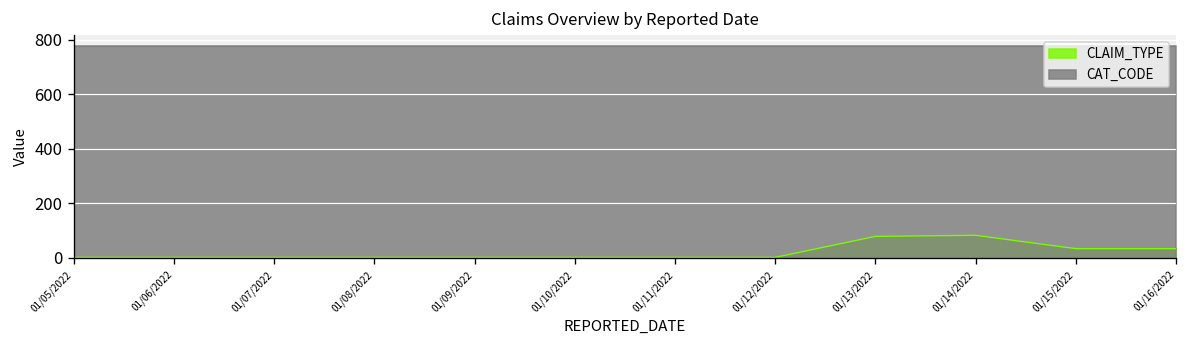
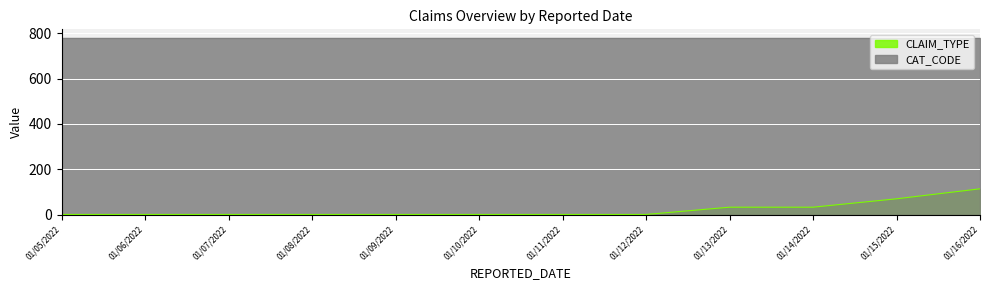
CLAIM_TYPE, 01/13/2022: 80 -> 30
CLAIM_TYPE, 01/14/2022: 80 -> 30
CLAIM_TYPE, 01/15/2022: 30 -> 70
CLAIM_TYPE, 01/16/2022: 30 -> 110
